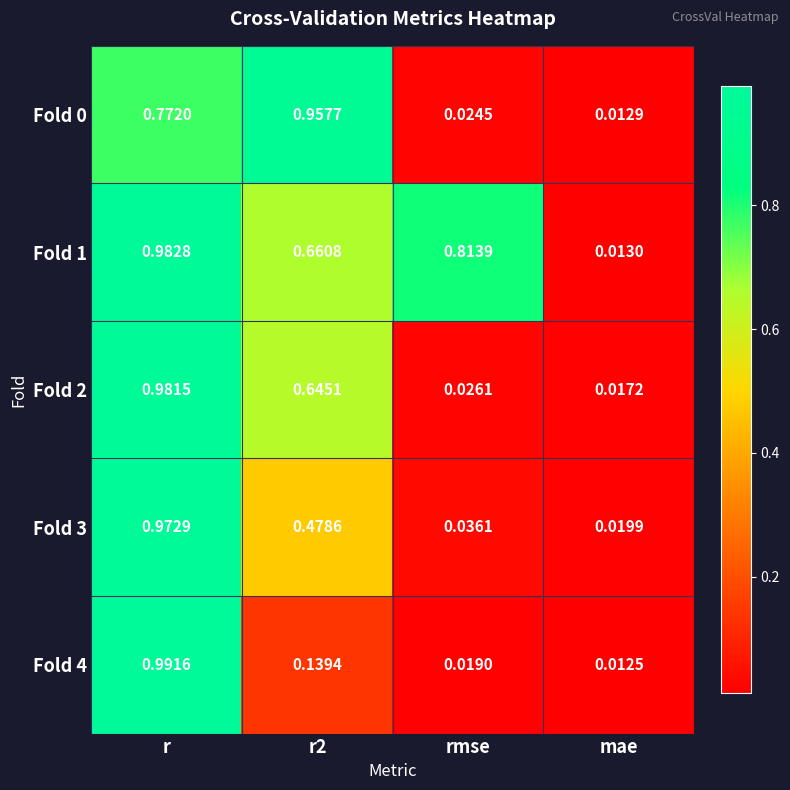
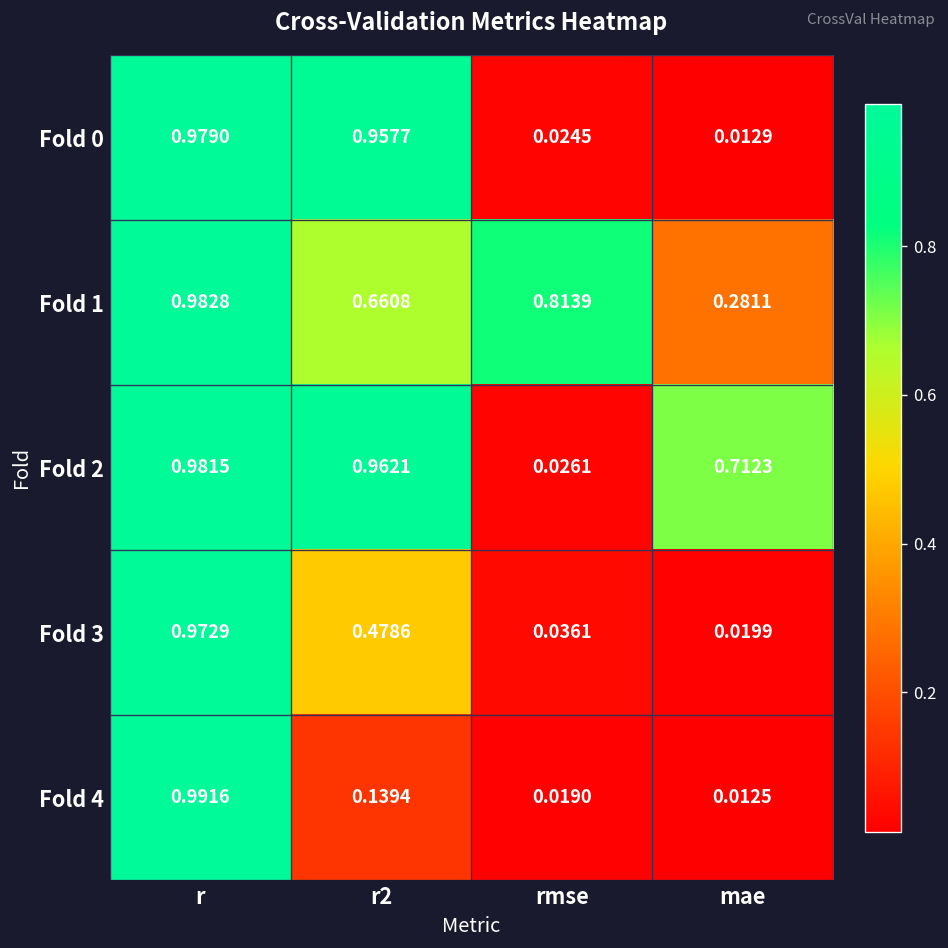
Fold 0, r: 0.7720 -> 0.9790
Fold 1, mae: 0.0130 -> 0.2811
Fold 2, r2: 0.6451 -> 0.9621
Fold 2, mae: 0.0172 -> 0.7123
